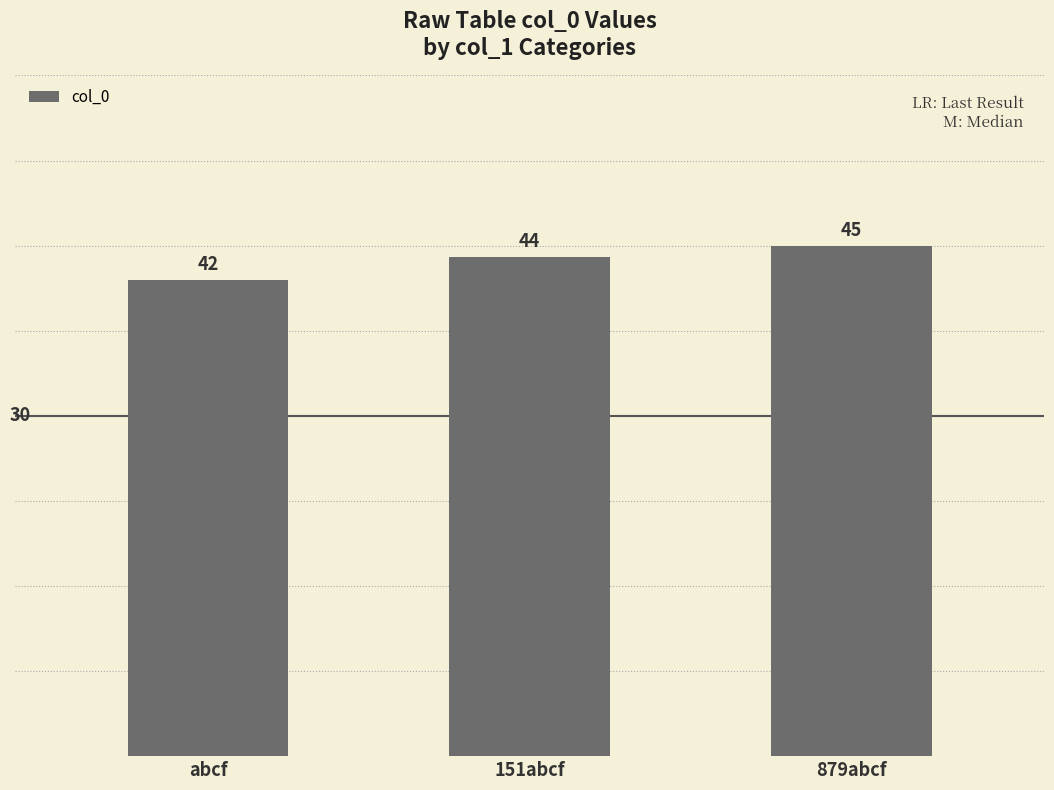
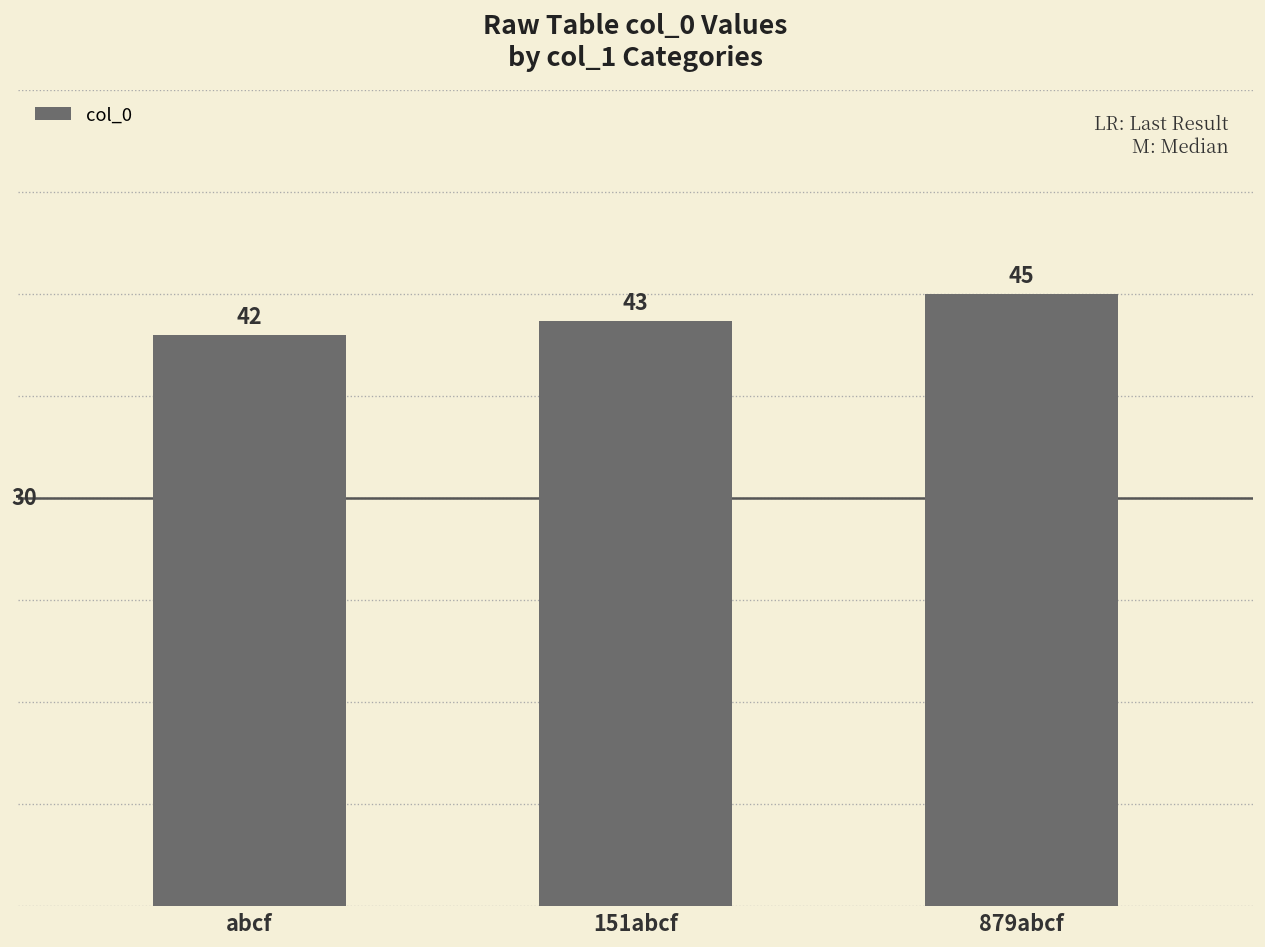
151abcf: 44 -> 43
